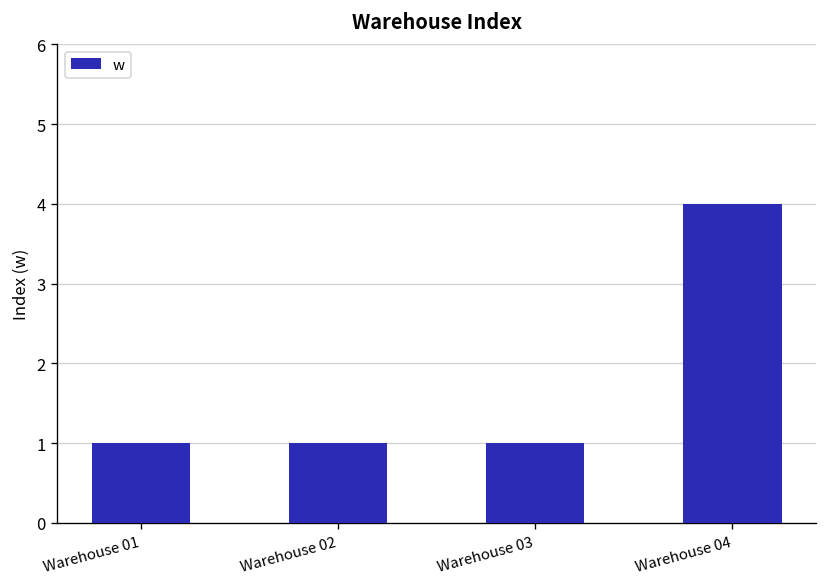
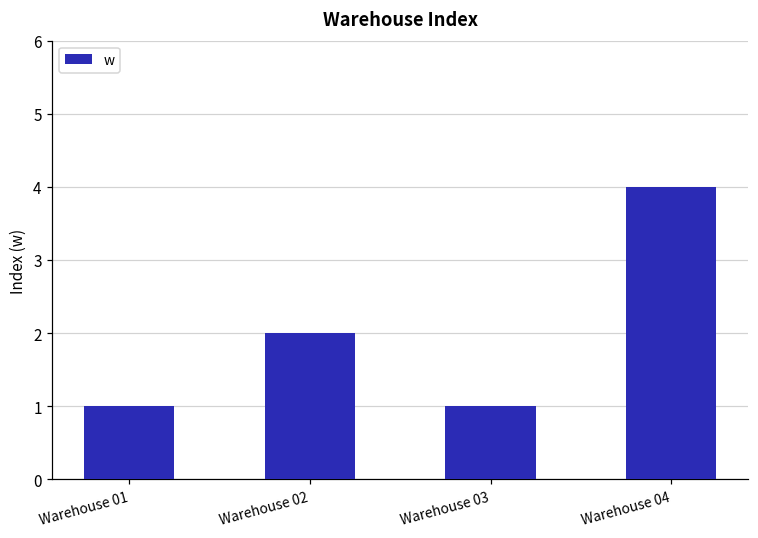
Warehouse 02: 1 -> 2
